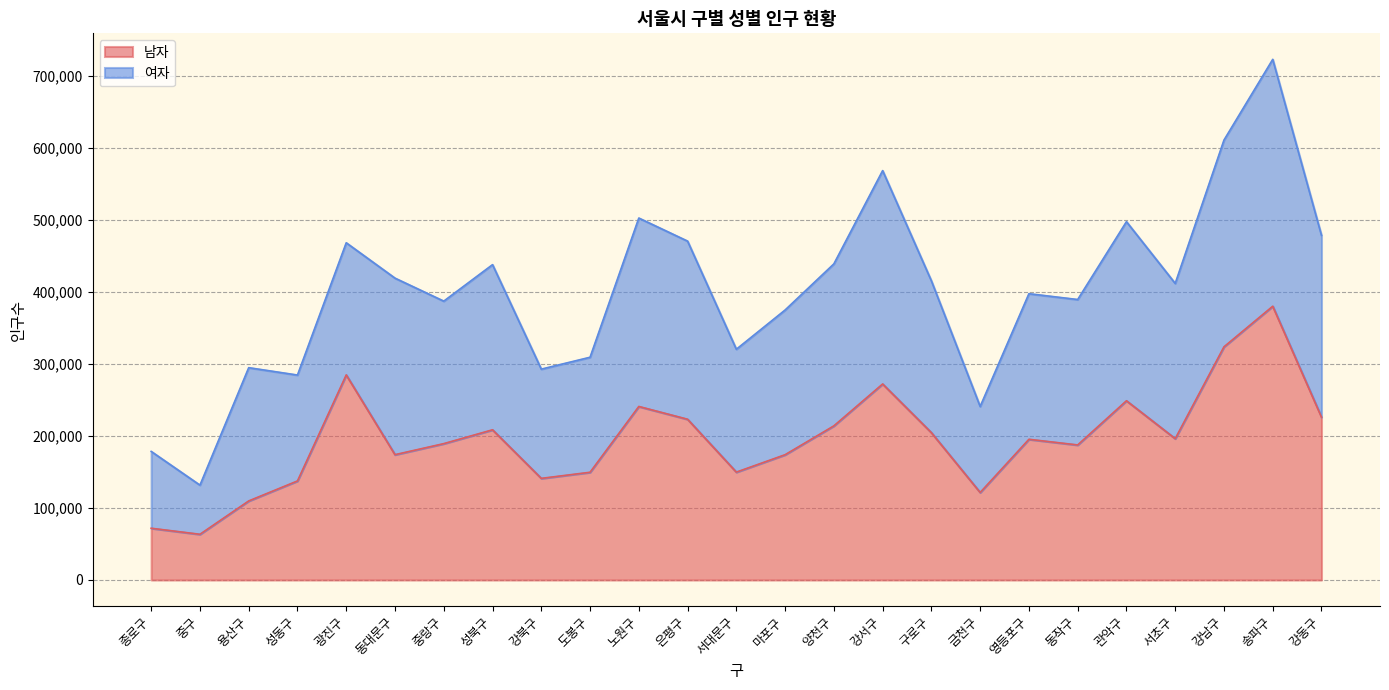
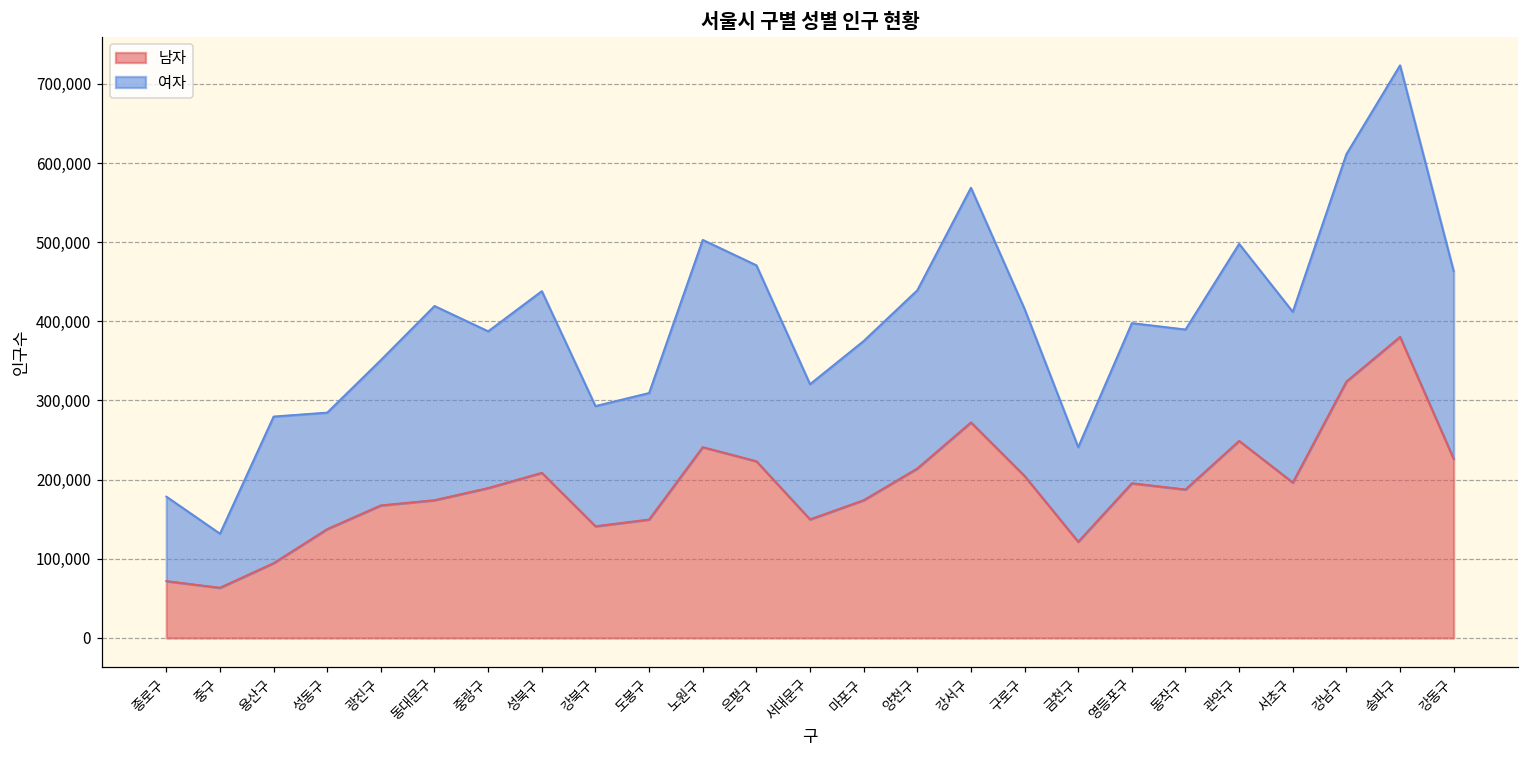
남자, 용산구: 110,000 -> 90,000
남자, 광진구: 280,000 -> 170,000
여자, 강동구: 250,000 -> 240,000
